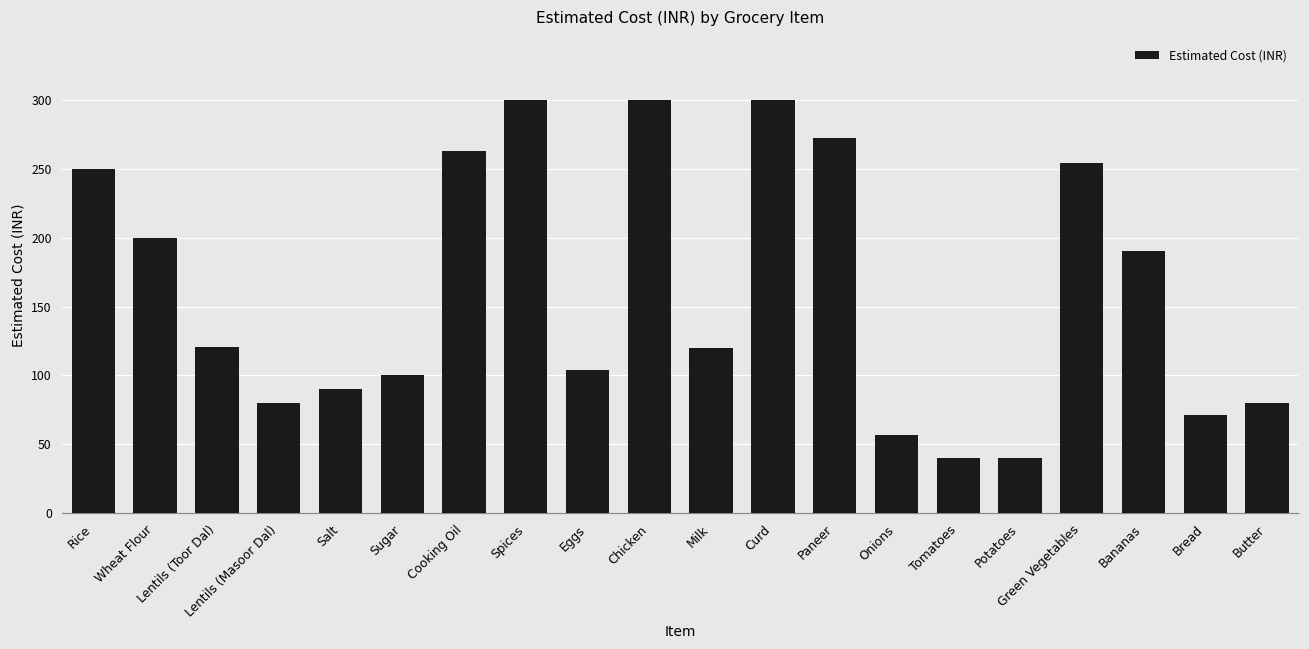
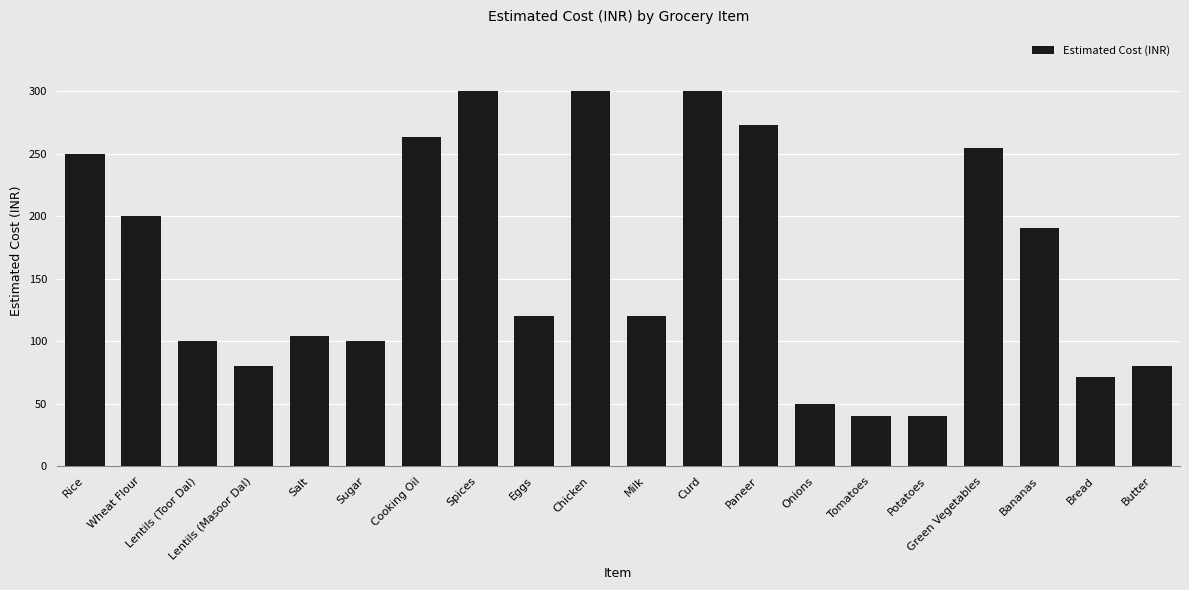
Lentils (Toor Dal): 121 -> 100
Salt: 90 -> 104
Eggs: 104 -> 120
Onions: 57 -> 50
